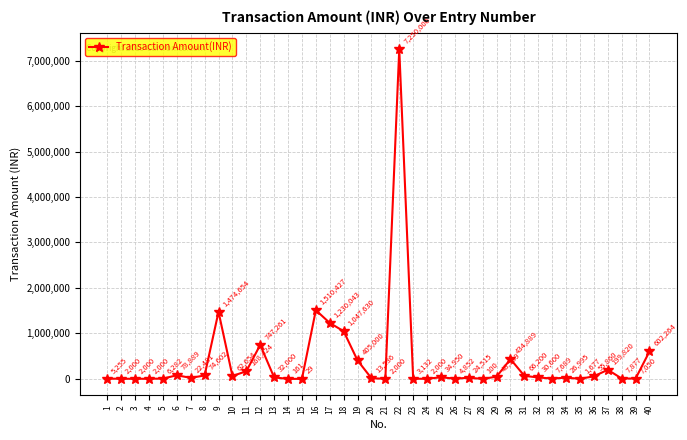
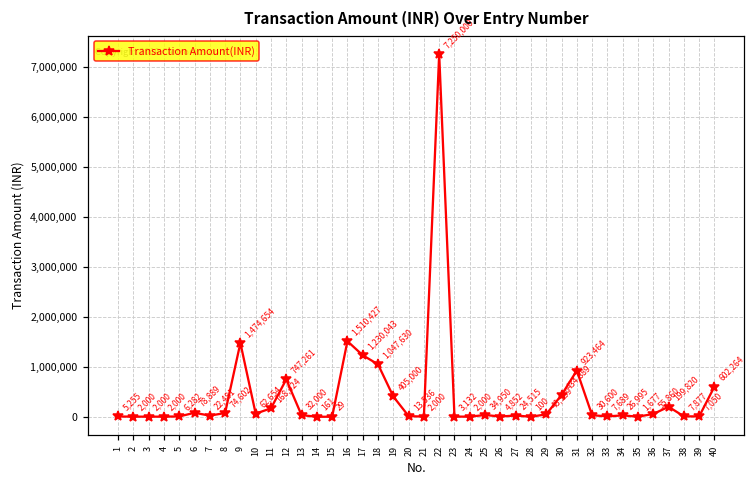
31: 66,200 -> 923,464
